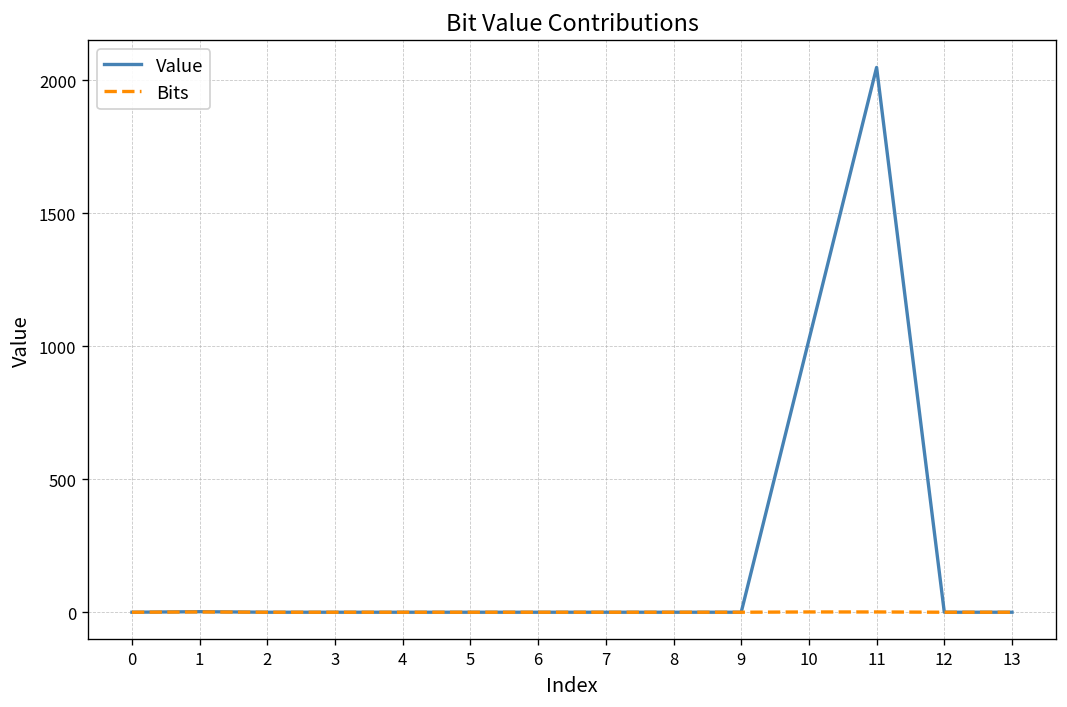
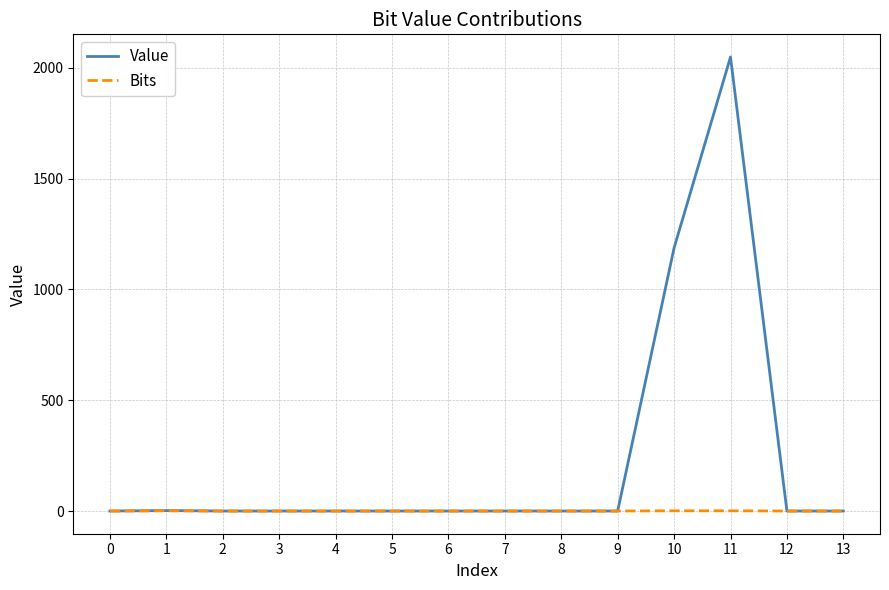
Value, 10: 1020 -> 1190
